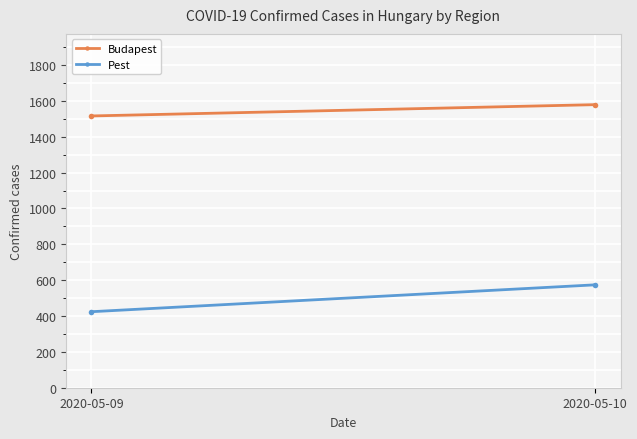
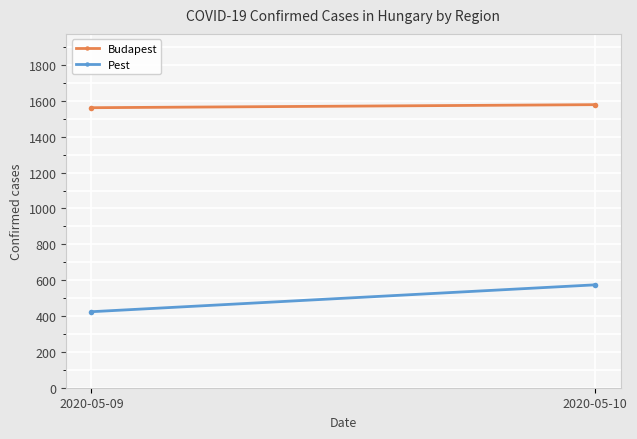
Budapest, 2020-05-09: 1520 -> 1560
